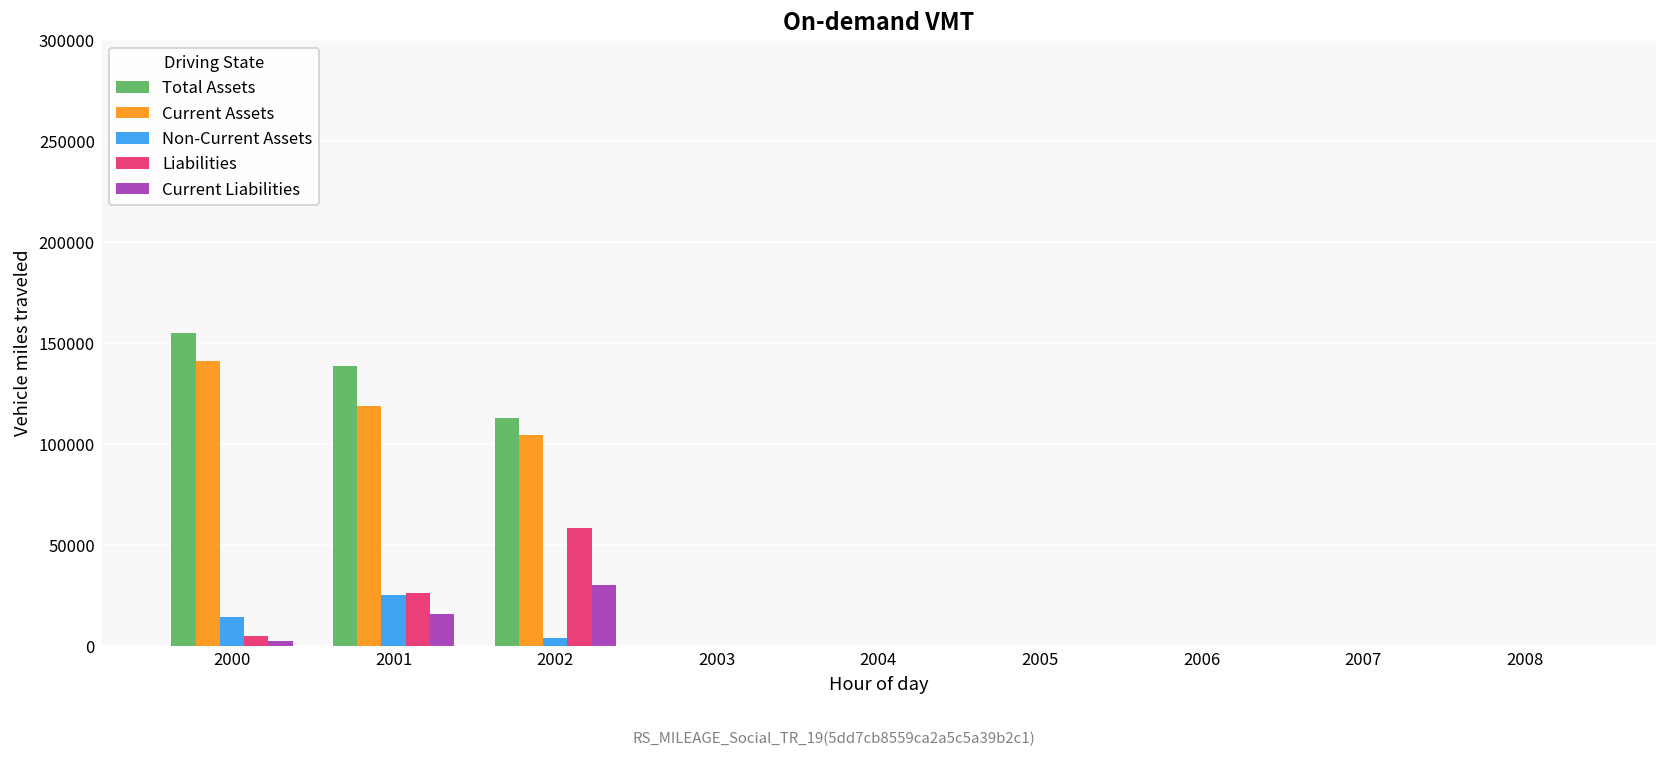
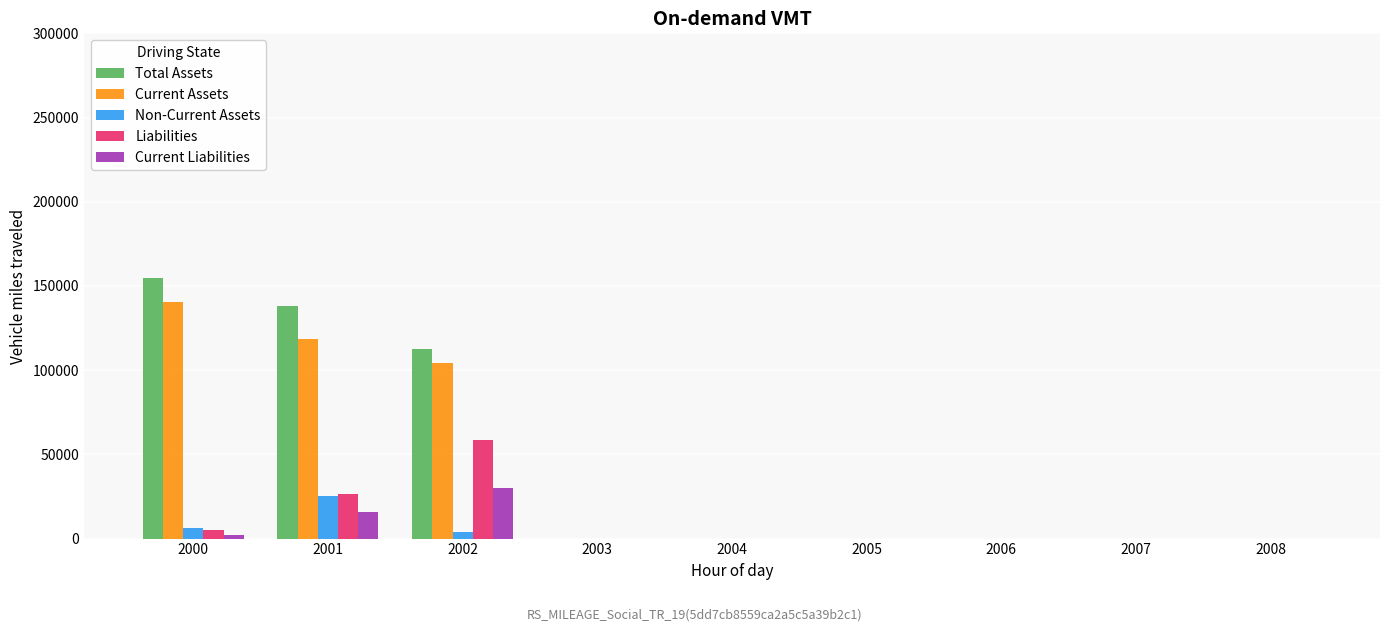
Non-Current Assets, 2000: 14000 -> 6000
